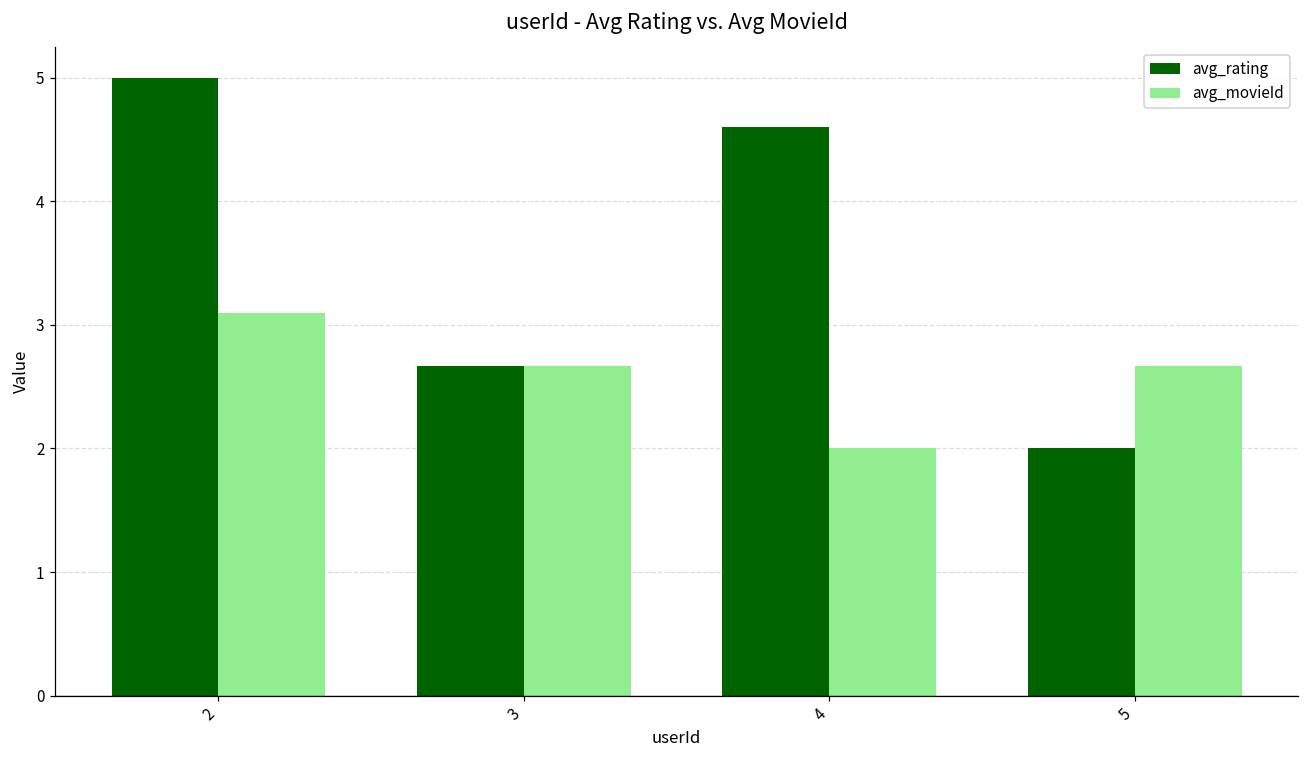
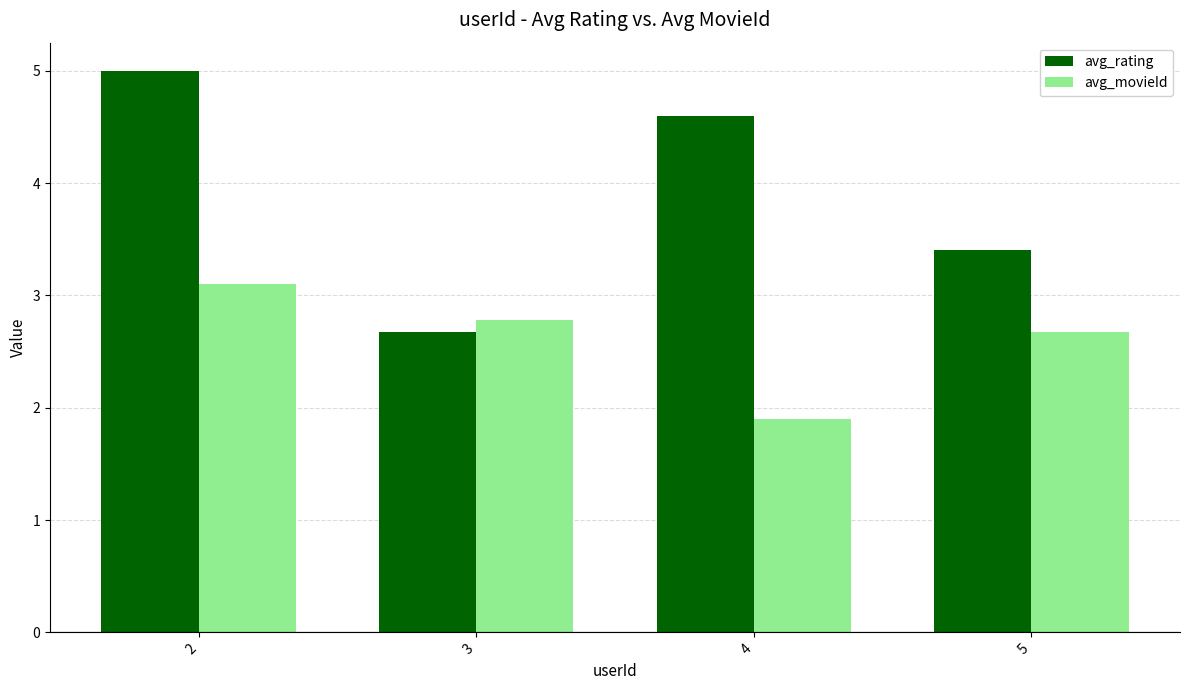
avg_movieId, 3: 2.67 -> 2.78
avg_movieId, 4: 2.0 -> 1.9
avg_rating, 5: 2.0 -> 3.4
